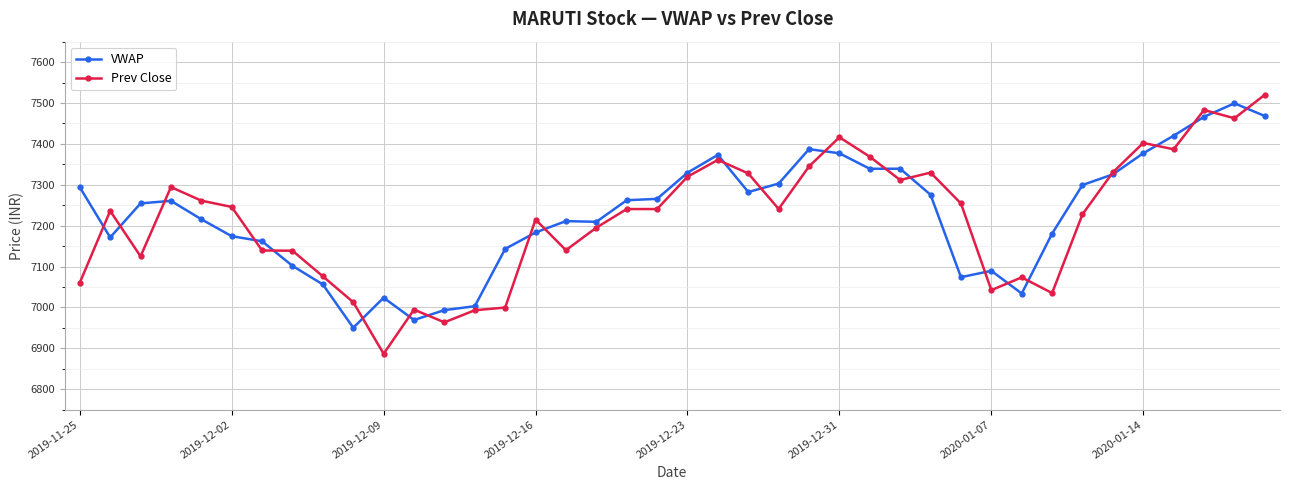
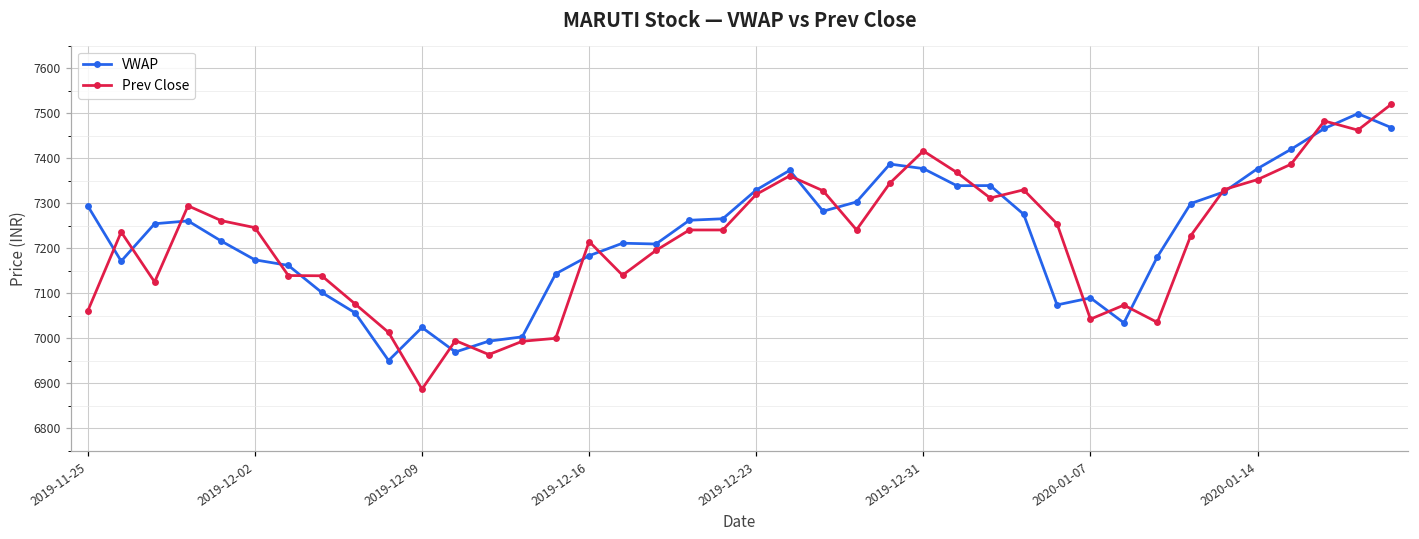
Prev Close, 2020-01-14: 7400 -> 7350
